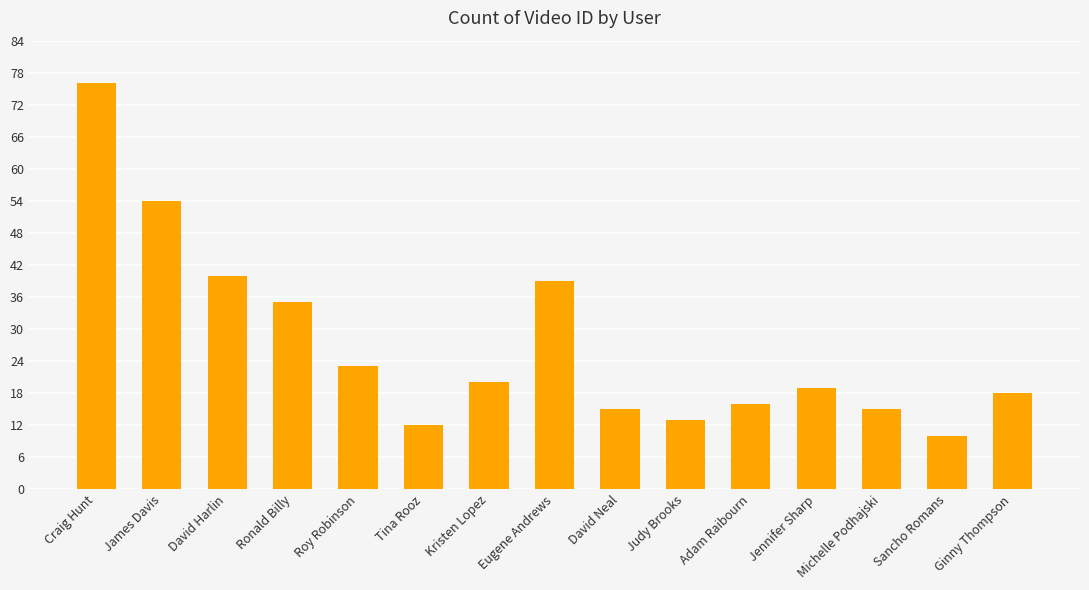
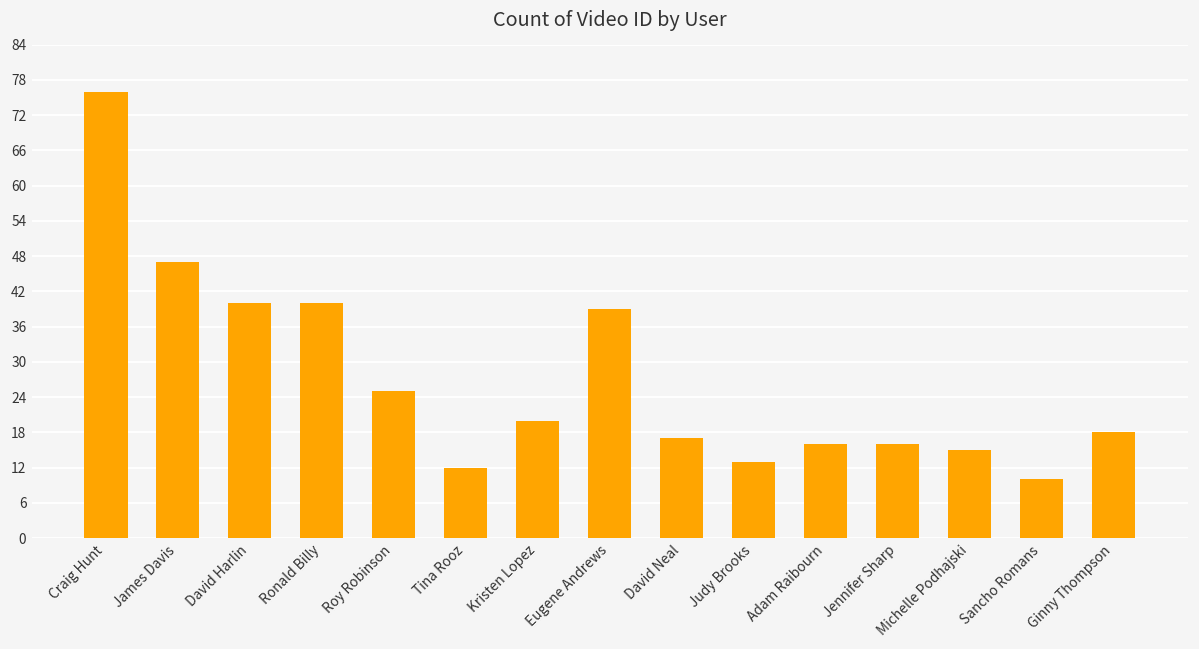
James Davis: 54 -> 47
Ronald Billy: 35 -> 40
Roy Robinson: 23 -> 25
David Neal: 15 -> 17
Jennifer Sharp: 19 -> 16
